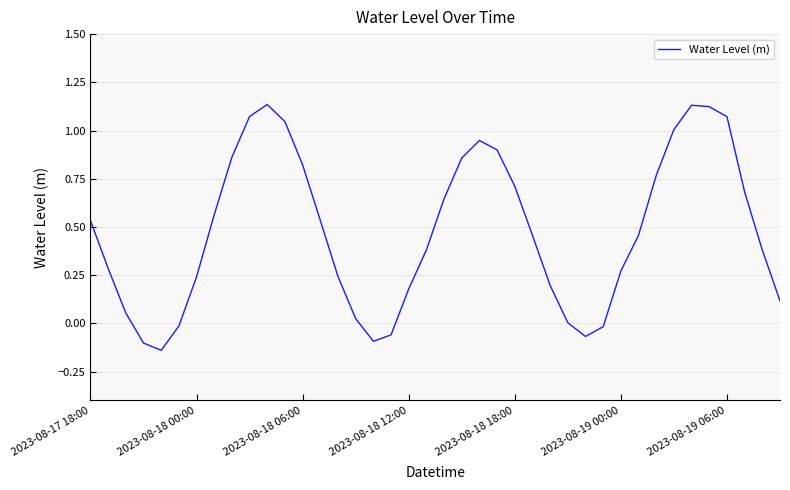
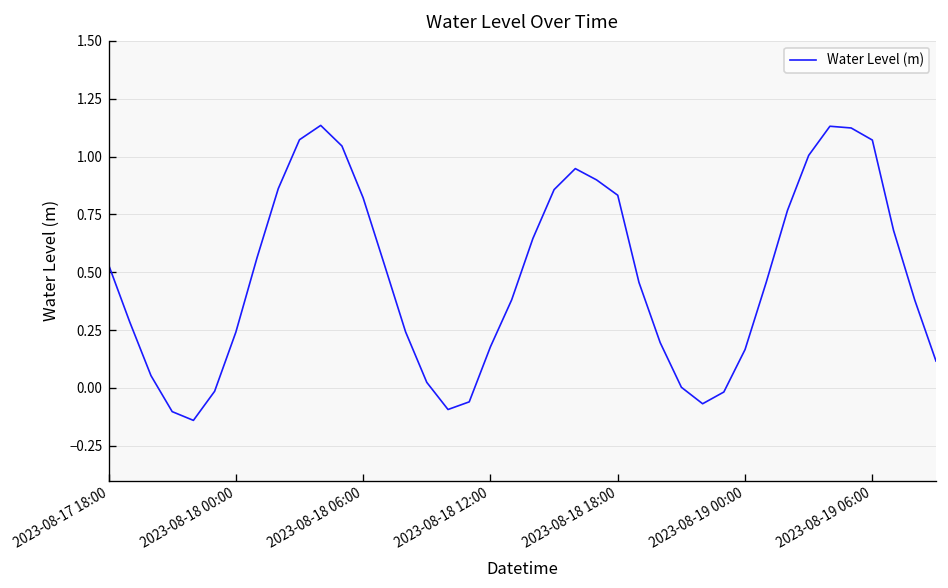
2023-08-18 18:00: 0.71 -> 0.83
2023-08-19 00:00: 0.27 -> 0.17
